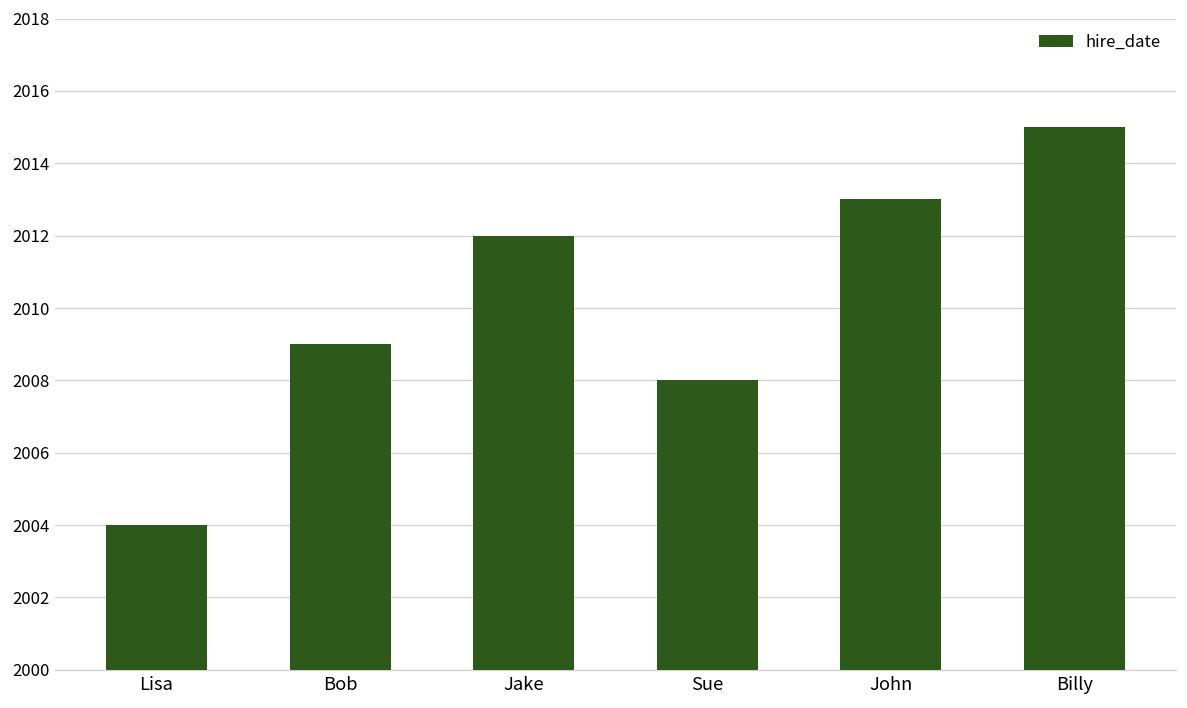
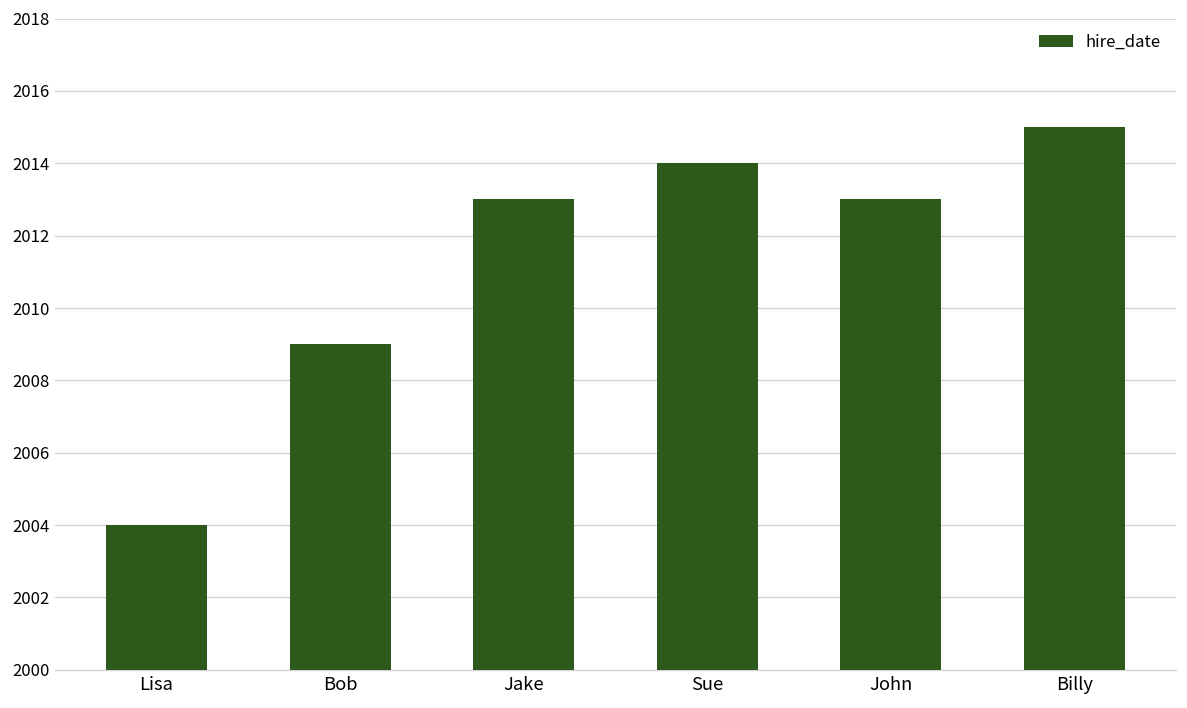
Jake: 2012 -> 2013
Sue: 2008 -> 2014
